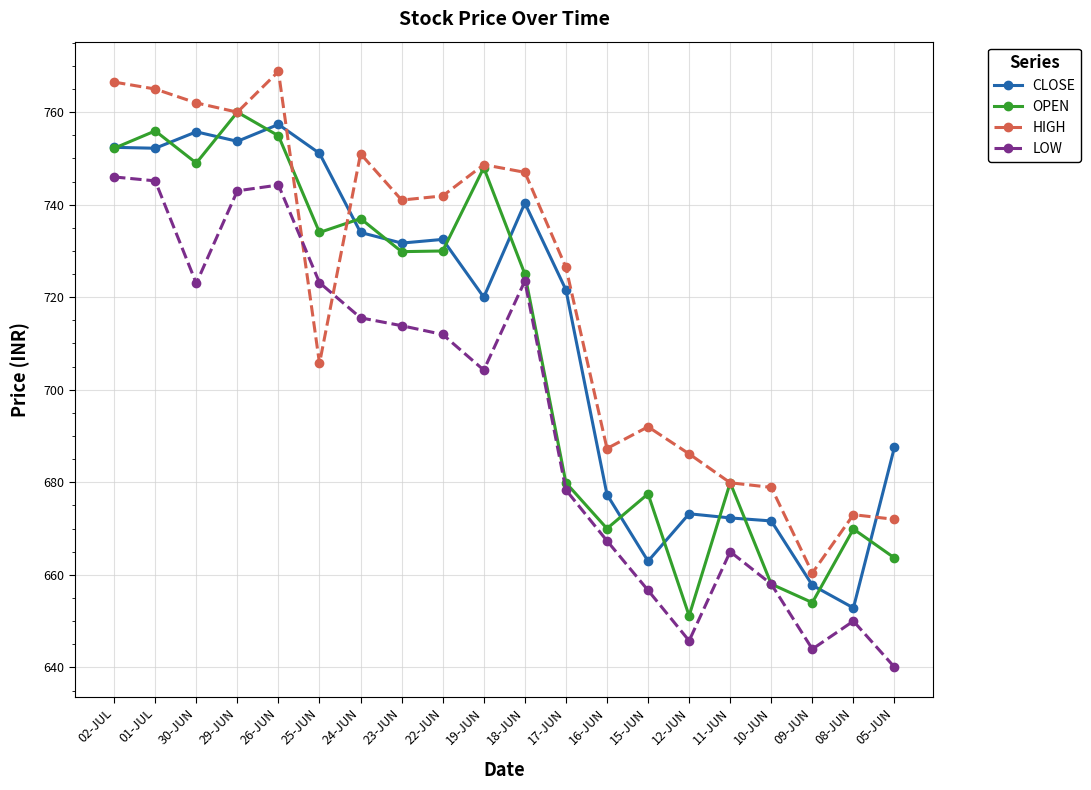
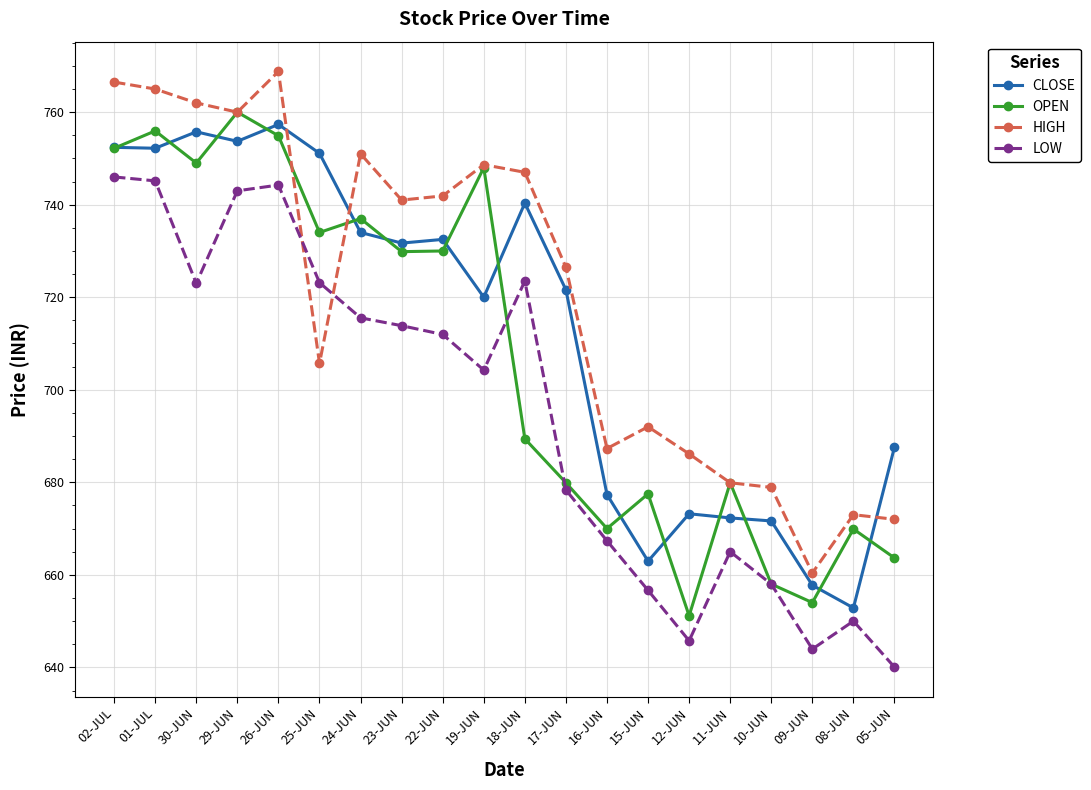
OPEN, 18-JUN: 725 -> 689
